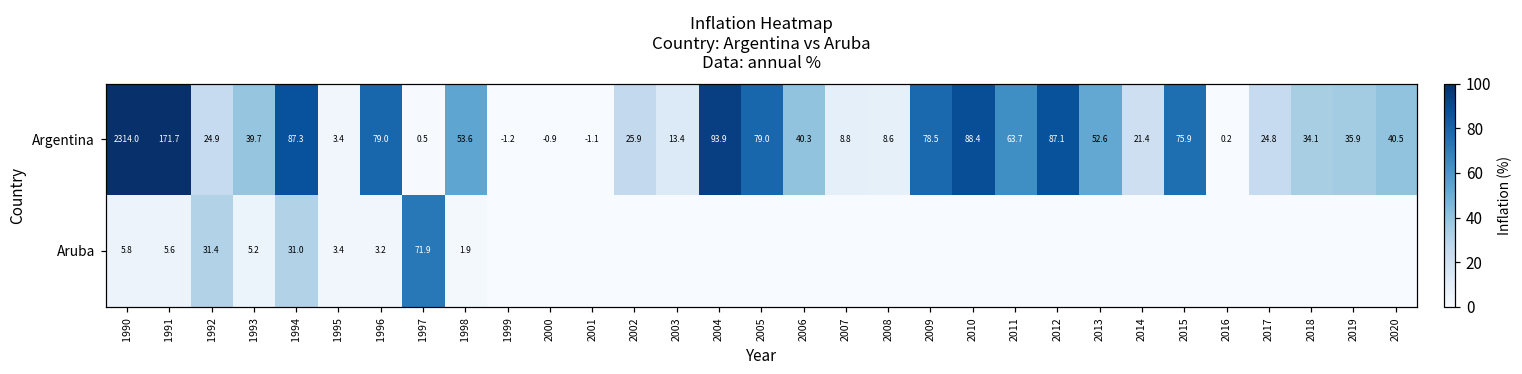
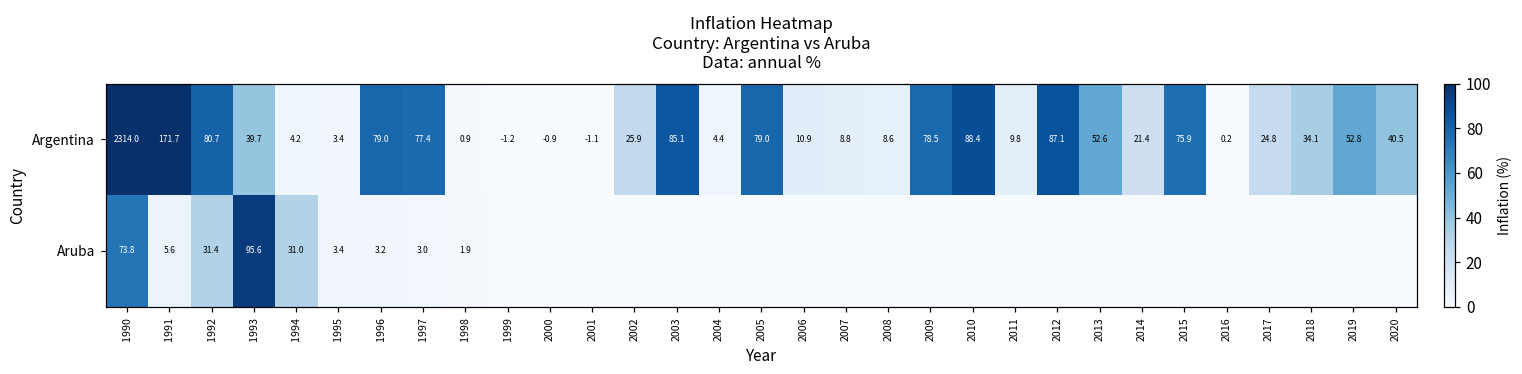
Argentina, 1992: 24.9 -> 80.7
Argentina, 1994: 87.3 -> 4.2
Argentina, 1997: 0.5 -> 77.4
Argentina, 1998: 53.6 -> 0.9
Argentina, 2003: 13.4 -> 85.1
Argentina, 2004: 93.9 -> 4.4
Argentina, 2006: 40.3 -> 10.9
Argentina, 2011: 63.7 -> 9.8
Argentina, 2019: 35.9 -> 52.8
Aruba, 1990: 5.8 -> 73.8
Aruba, 1993: 5.2 -> 95.6
Aruba, 1997: 71.9 -> 3.0
